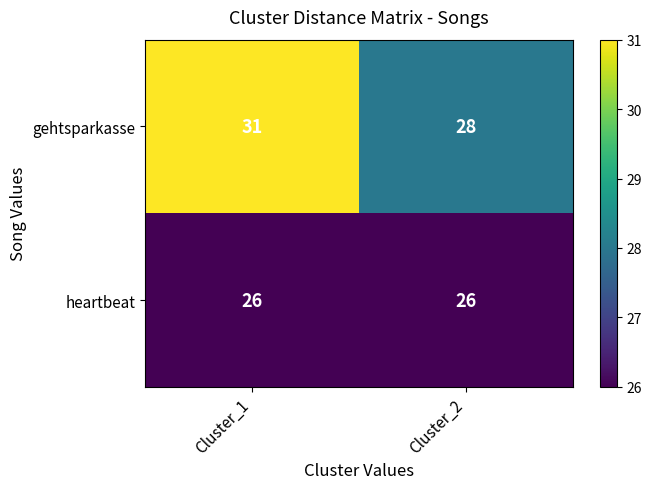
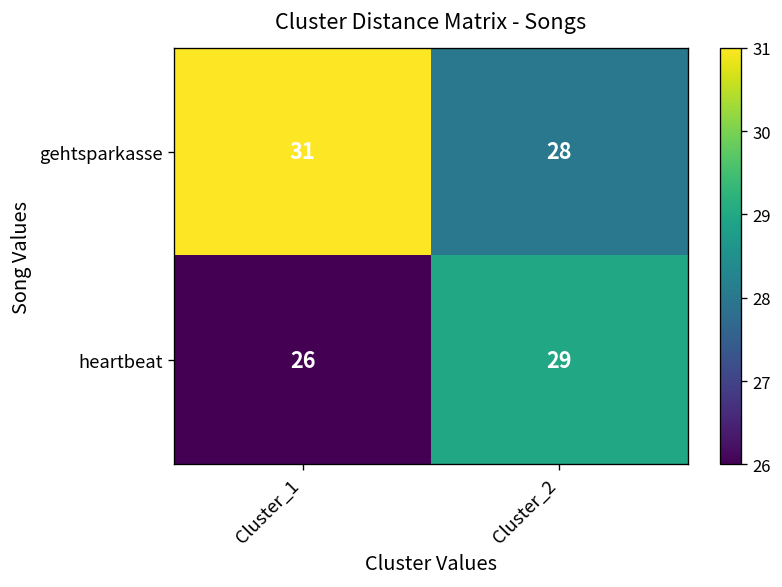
heartbeat, Cluster_2: 26 -> 29
